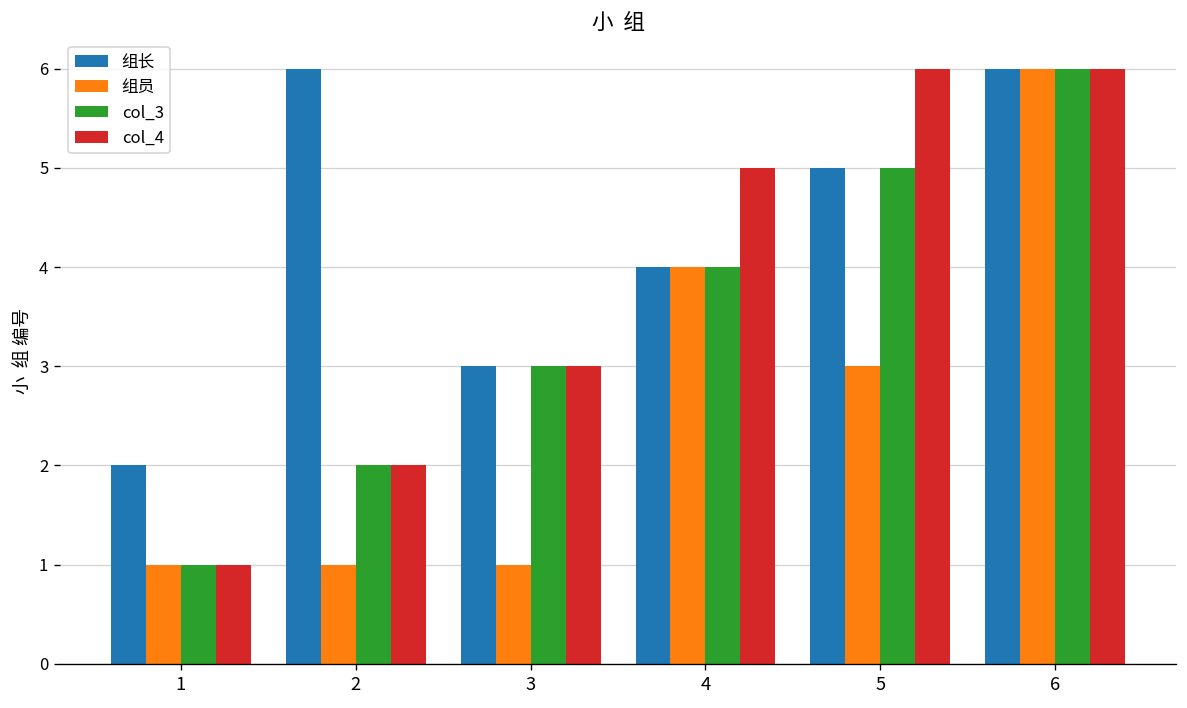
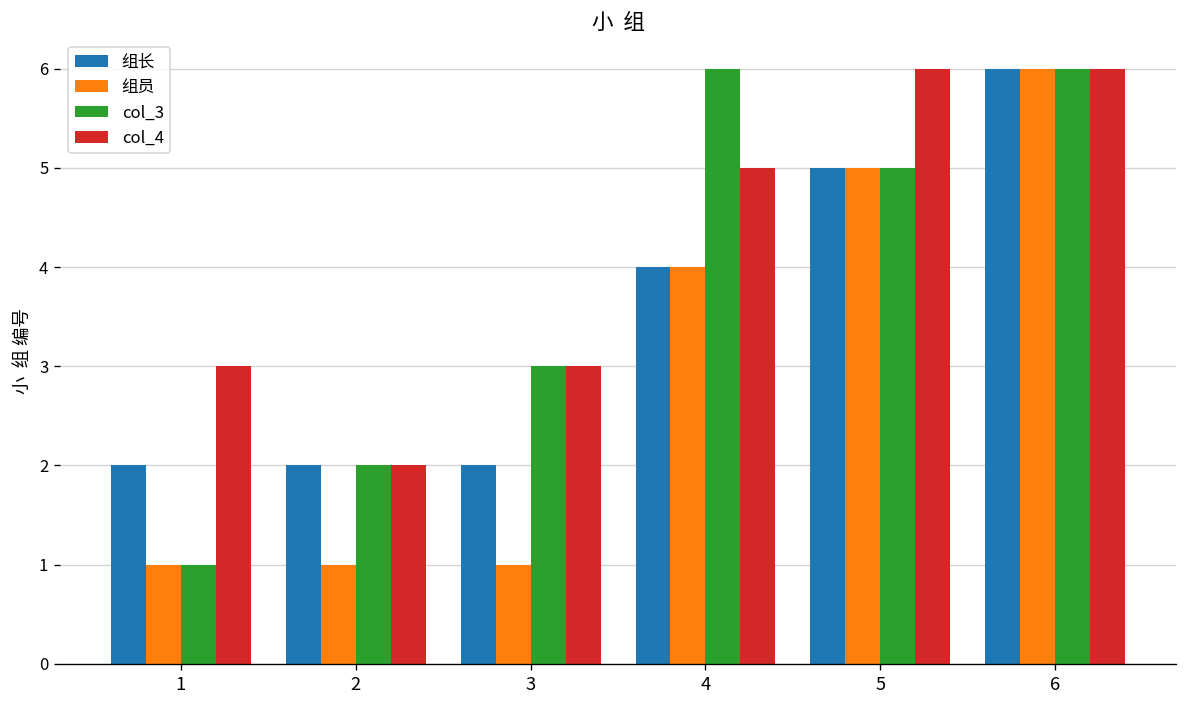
col_4, 1: 1 -> 3
组长, 2: 6 -> 2
组长, 3: 3 -> 2
col_3, 4: 4 -> 6
组员, 5: 3 -> 5
